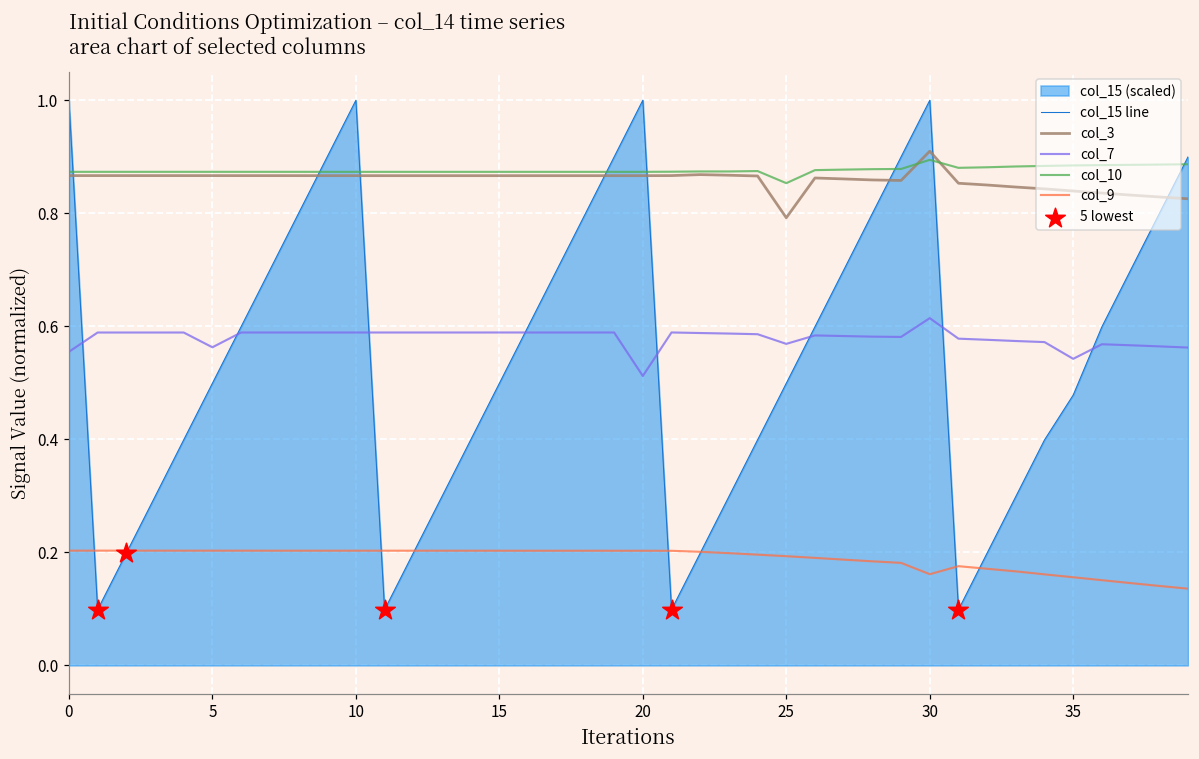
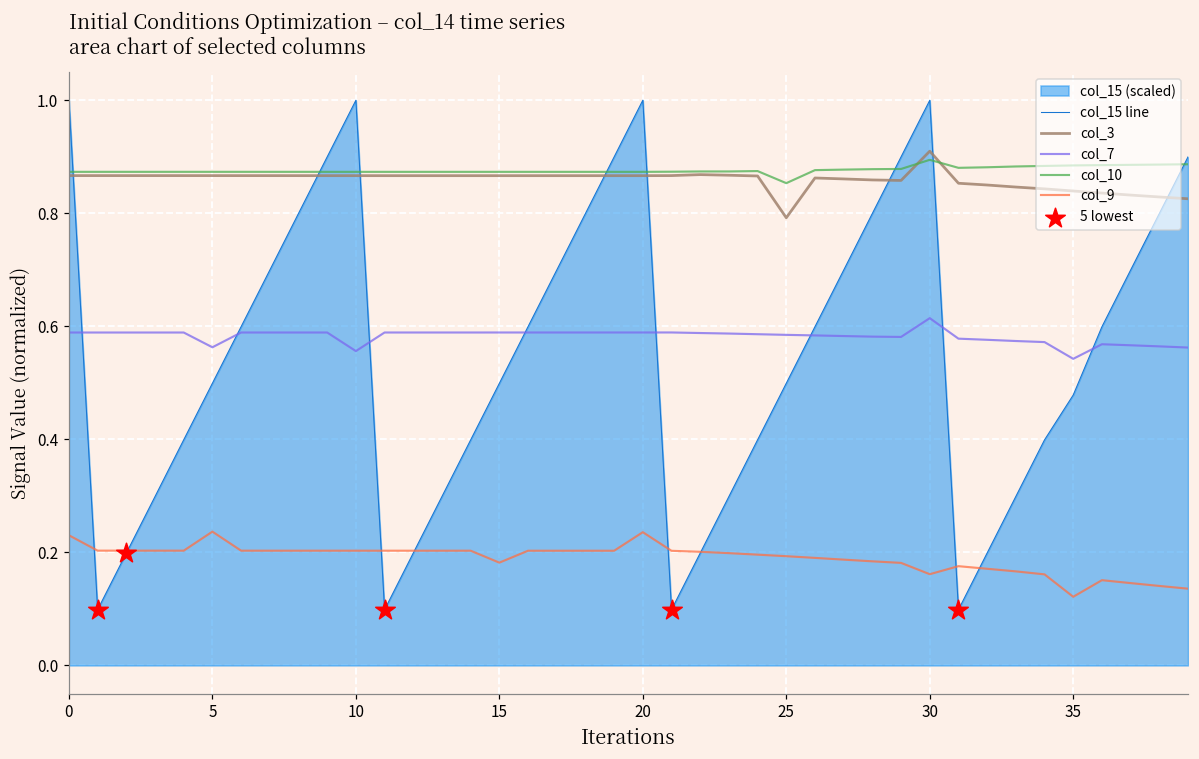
col_7, 0: 0.55 -> 0.59
col_9, 0: 0.20 -> 0.23
col_9, 5: 0.20 -> 0.24
col_7, 10: 0.59 -> 0.56
col_9, 15: 0.20 -> 0.18
col_7, 20: 0.51 -> 0.59
col_9, 20: 0.20 -> 0.24
col_7, 25: 0.57 -> 0.58
col_9, 35: 0.16 -> 0.12
